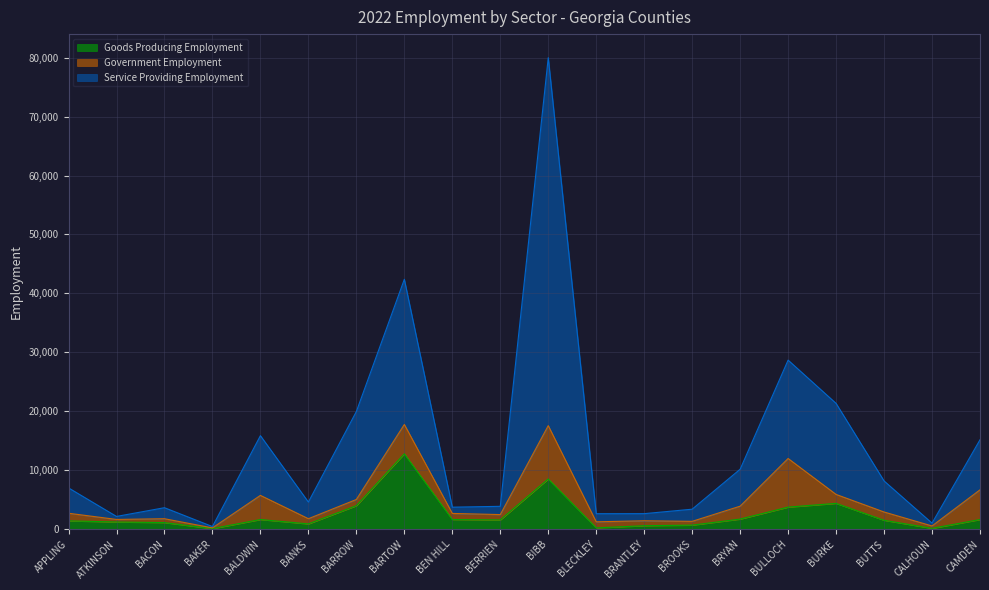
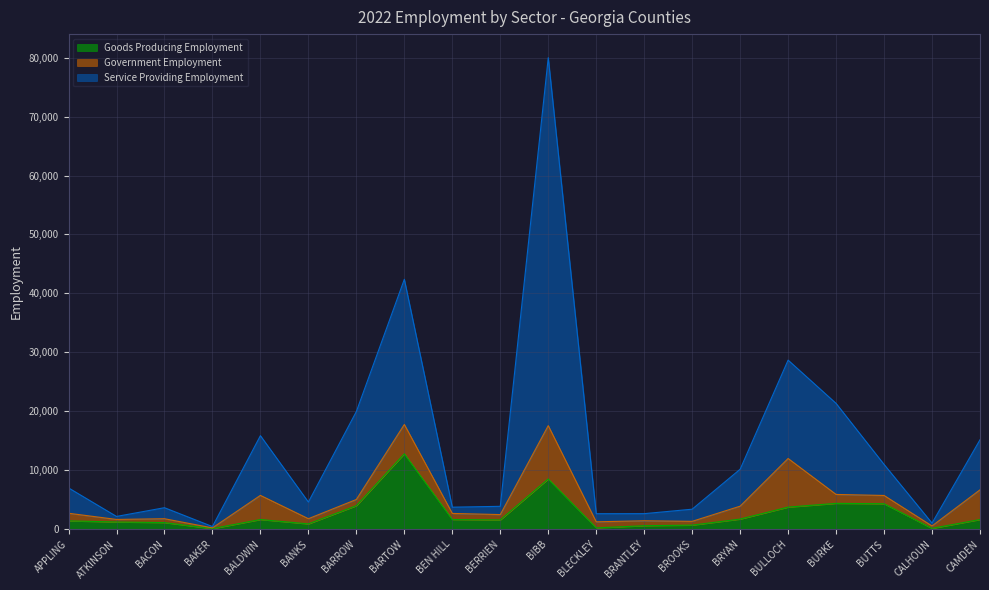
Goods Producing Employment, BUTTS: 2,000 -> 4,000
